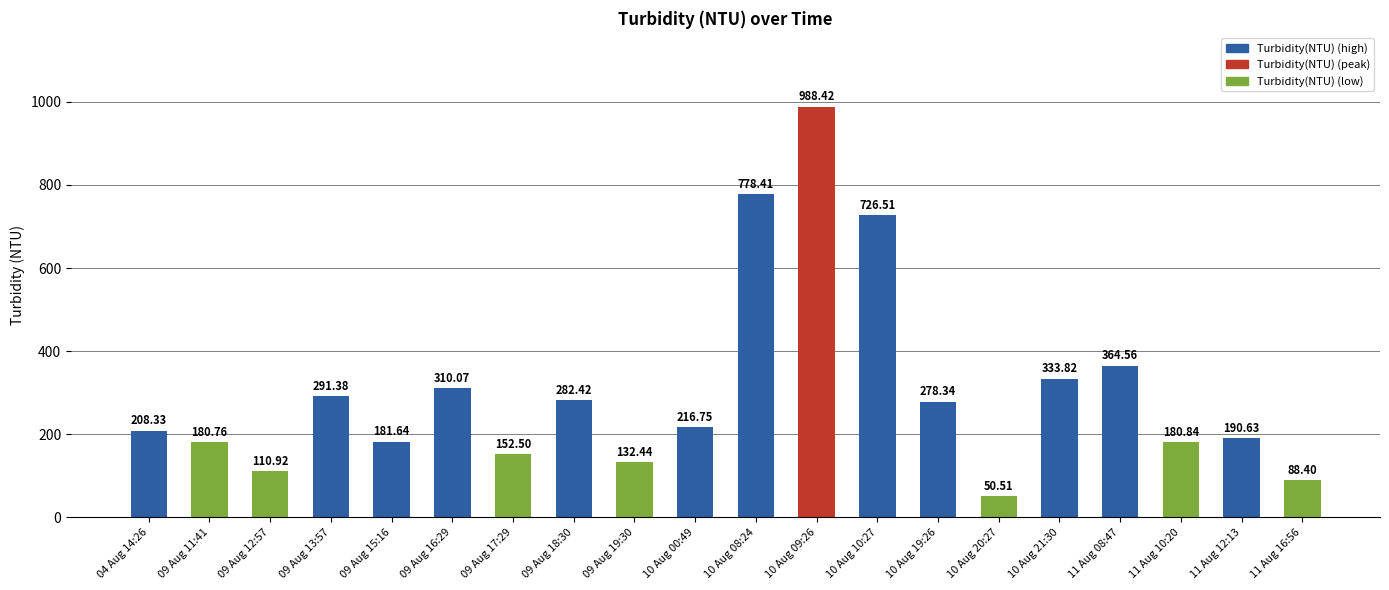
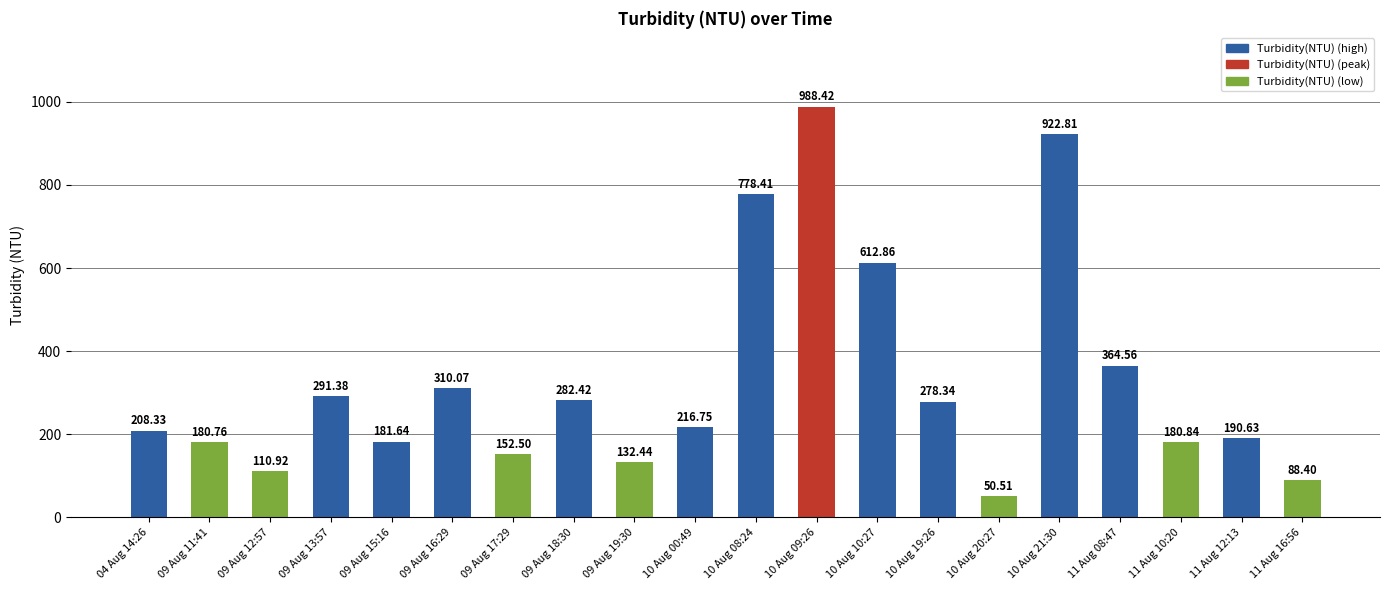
10 Aug 10:27: 726.51 -> 612.86
10 Aug 21:30: 333.82 -> 922.81
